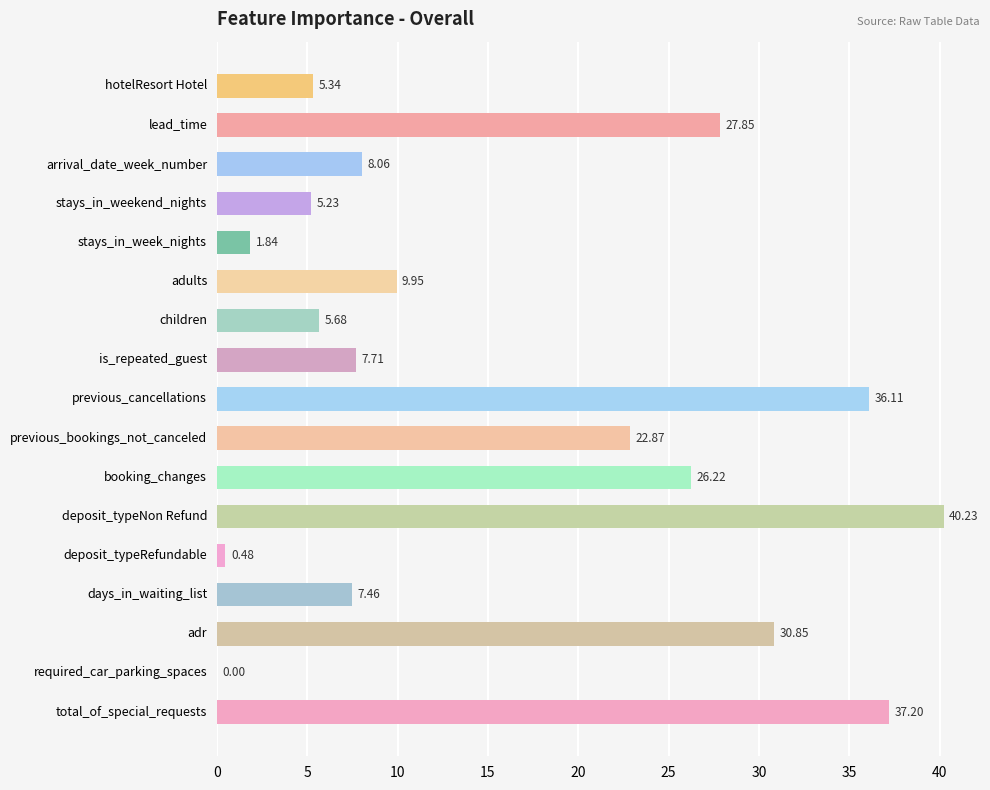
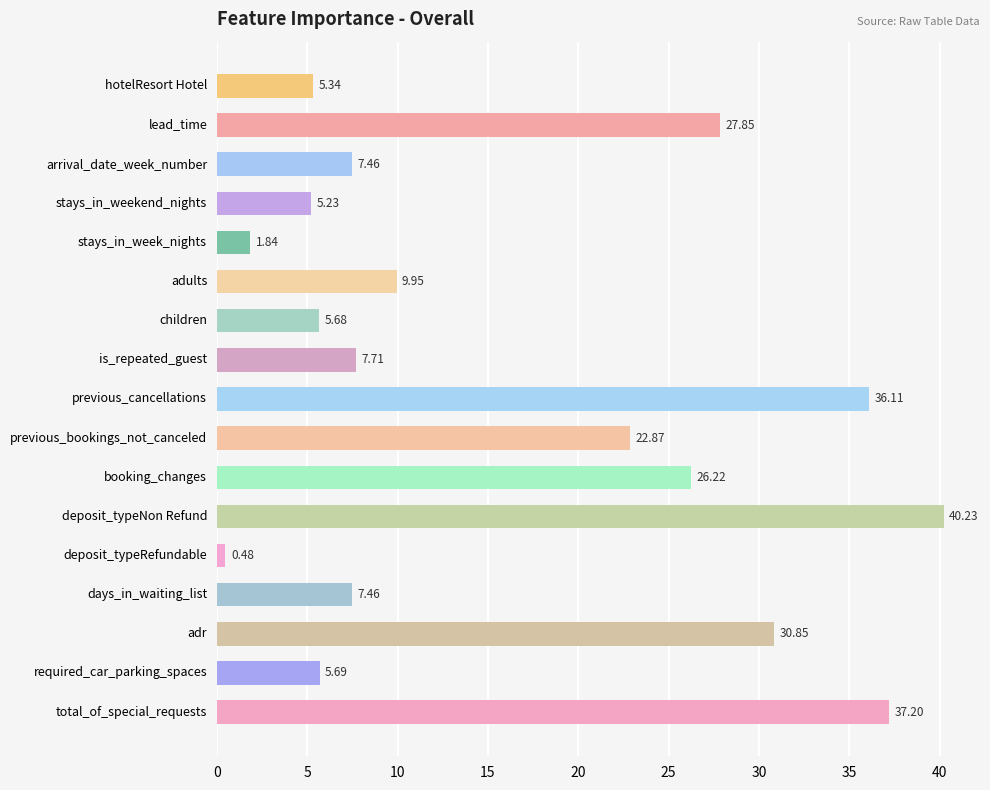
arrival_date_week_number: 8.06 -> 7.46
required_car_parking_spaces: 0.00 -> 5.69
